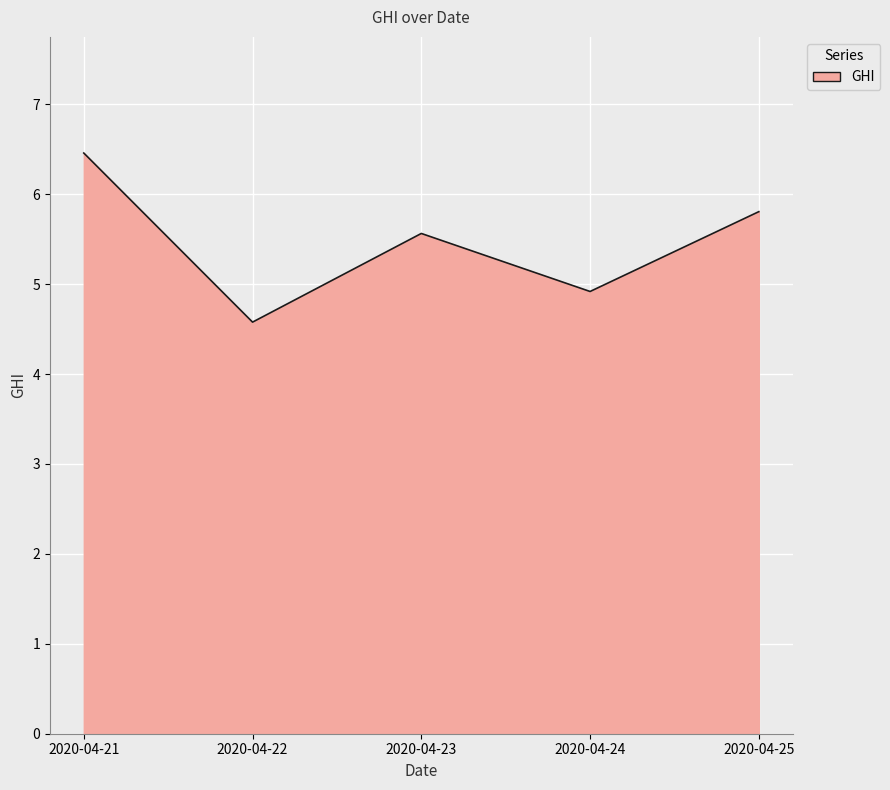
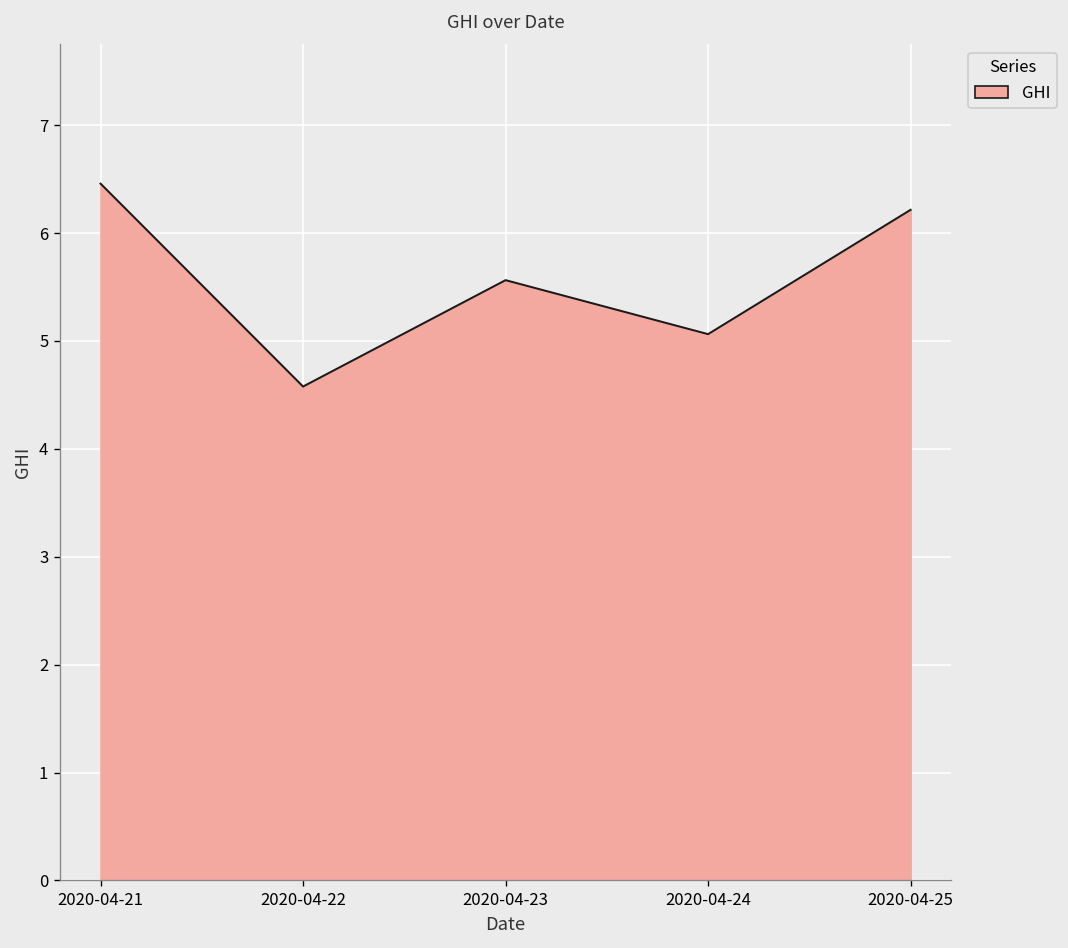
2020-04-24: 4.9 -> 5.1
2020-04-25: 5.8 -> 6.2
